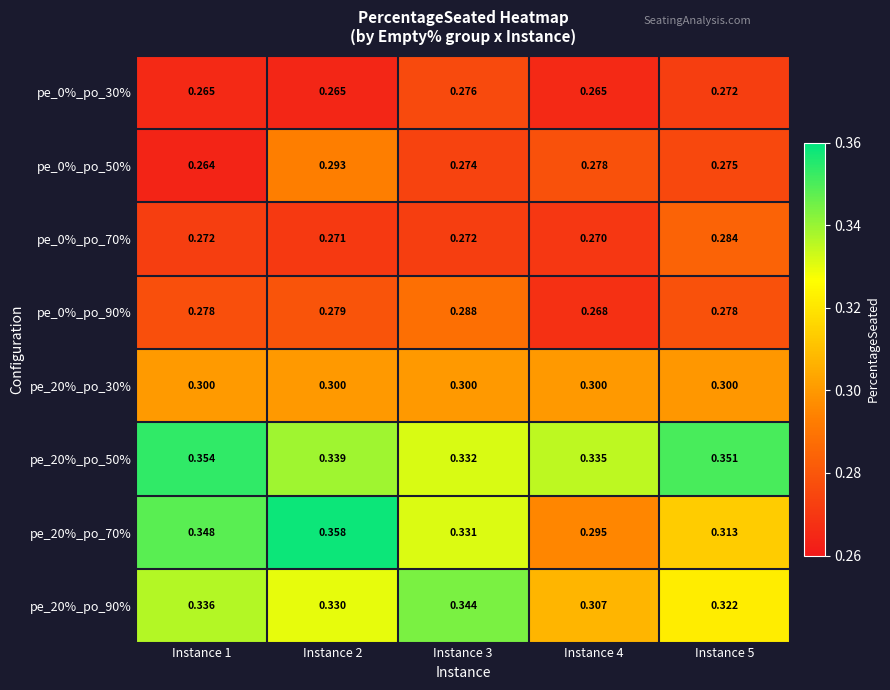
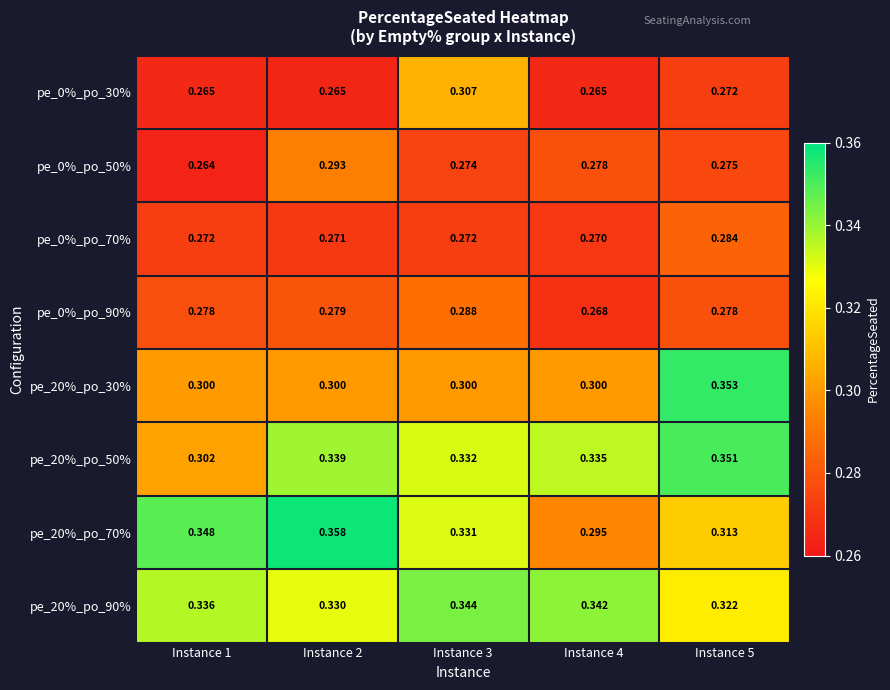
pe_0%_po_30%, Instance 3: 0.276 -> 0.307
pe_20%_po_30%, Instance 5: 0.300 -> 0.353
pe_20%_po_50%, Instance 1: 0.354 -> 0.302
pe_20%_po_90%, Instance 4: 0.307 -> 0.342
